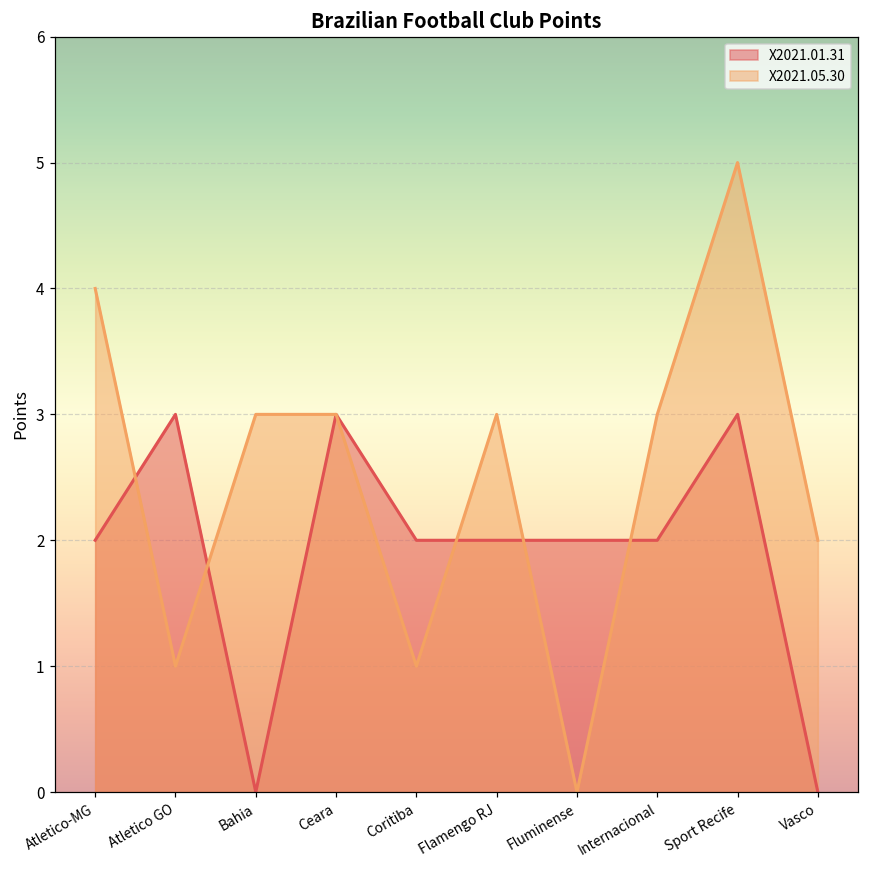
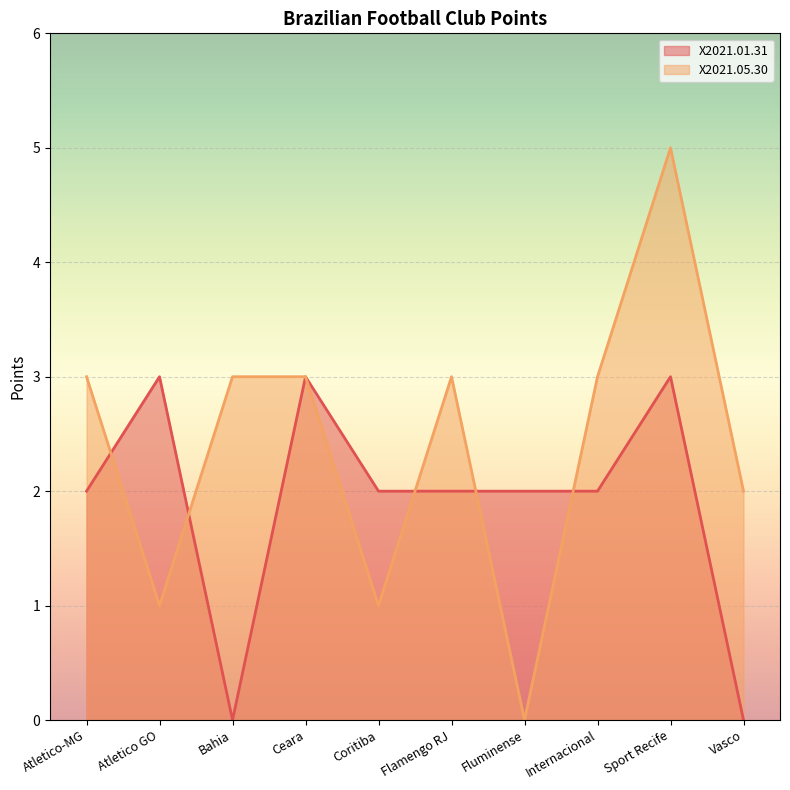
X2021.05.30, Atletico-MG: 4 -> 3
